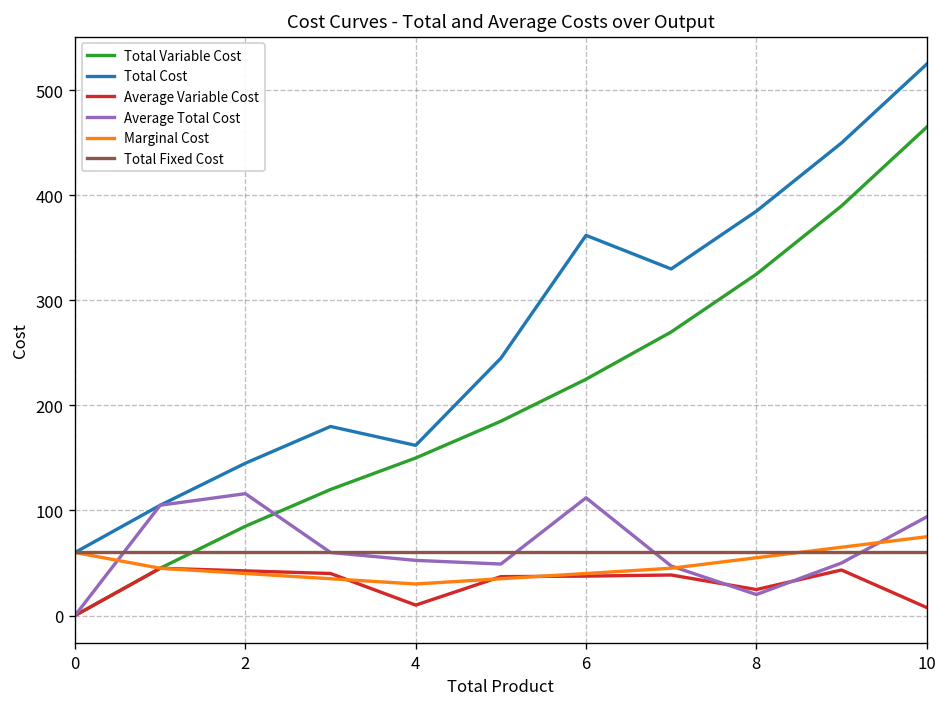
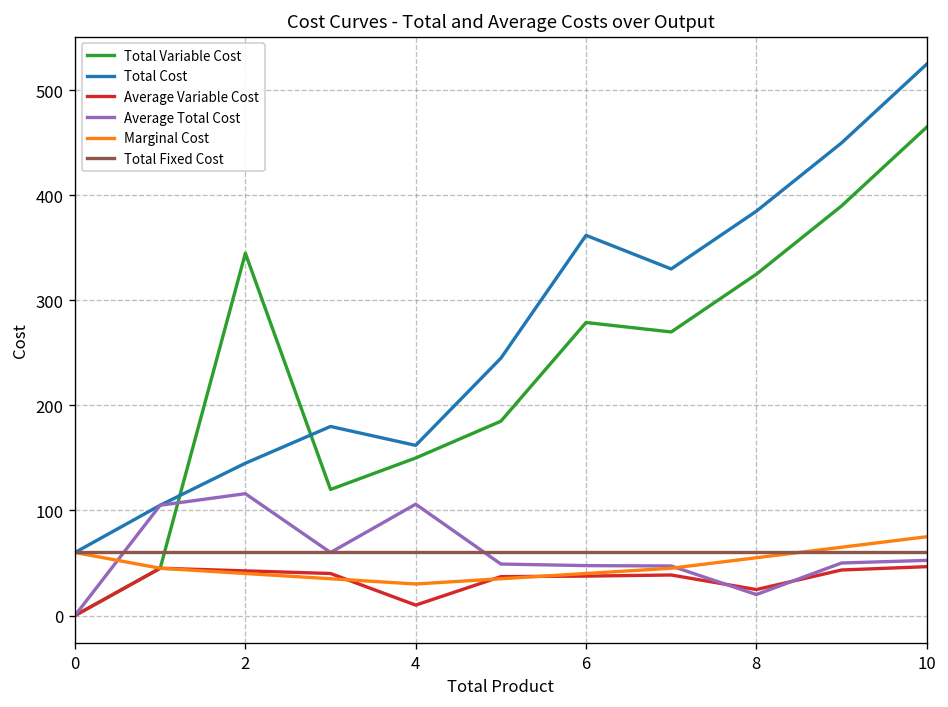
Total Variable Cost, 2: 90 -> 350
Average Total Cost, 4: 50 -> 110
Total Variable Cost, 6: 230 -> 280
Average Total Cost, 6: 110 -> 50
Average Variable Cost, 10: 10 -> 50
Average Total Cost, 10: 90 -> 50
